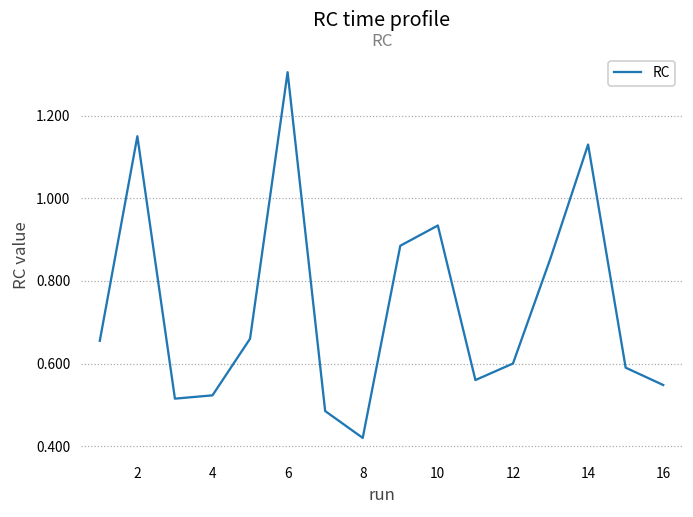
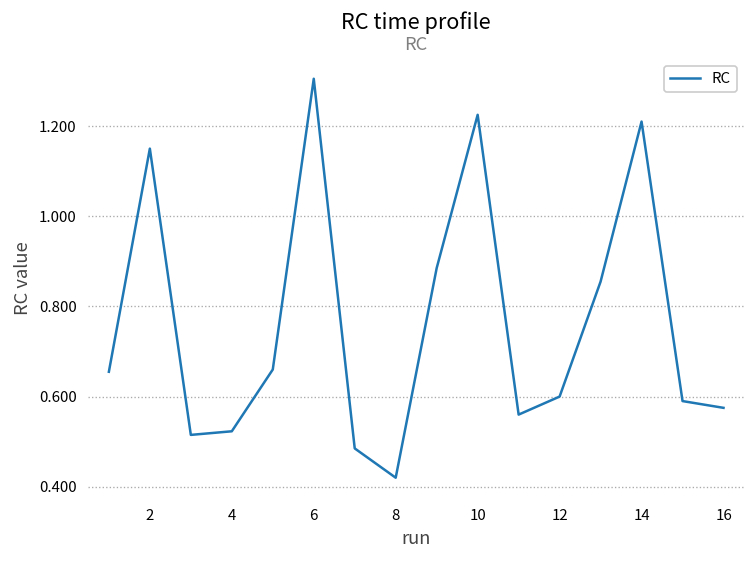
10: 0.93 -> 1.23
14: 1.13 -> 1.21
16: 0.55 -> 0.58
